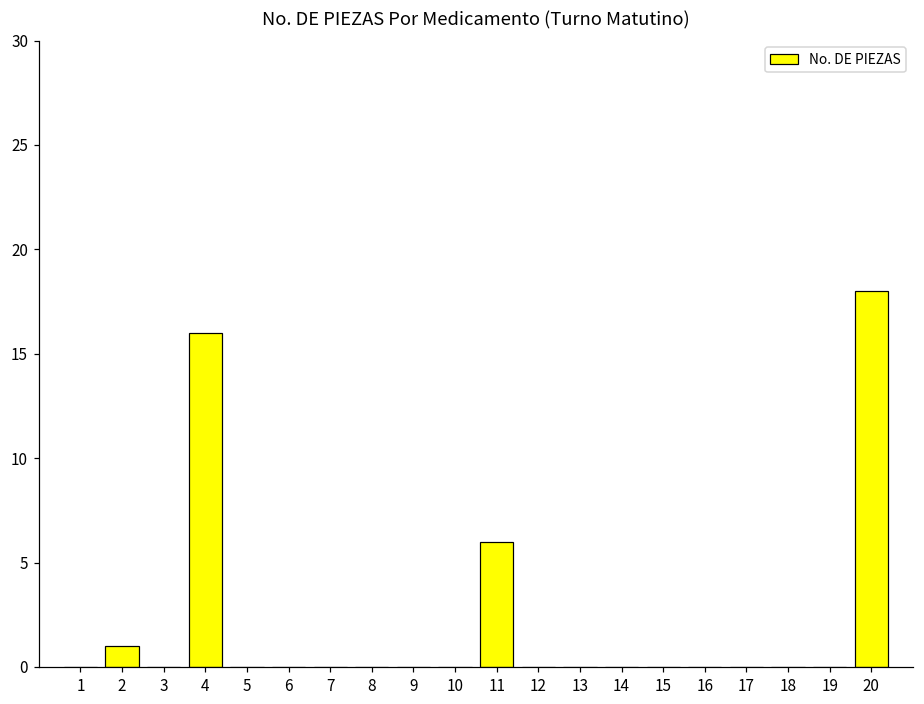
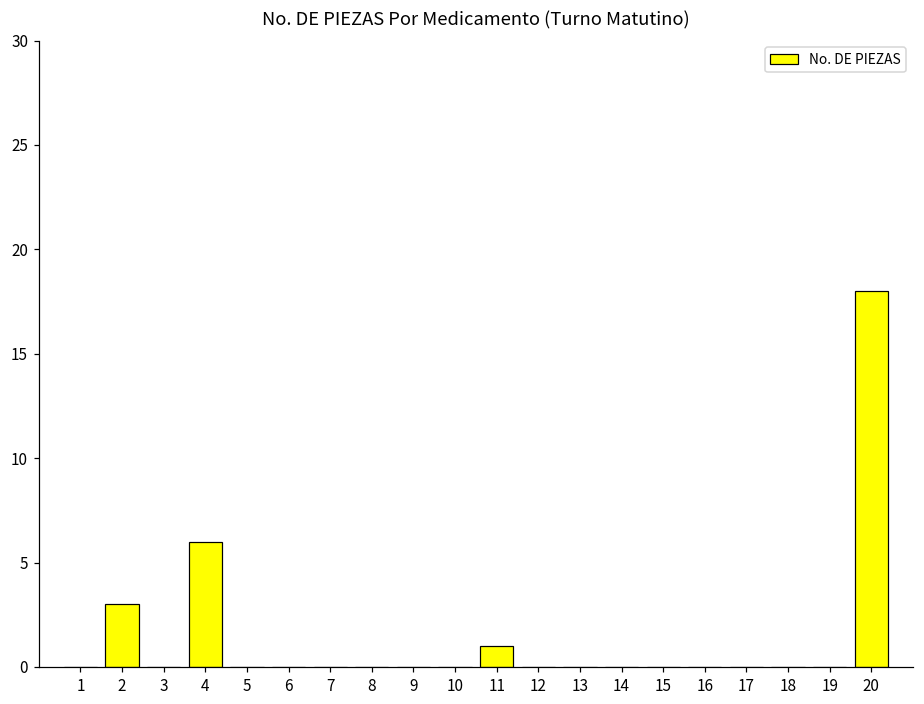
2: 1 -> 3
4: 16 -> 6
11: 6 -> 1
